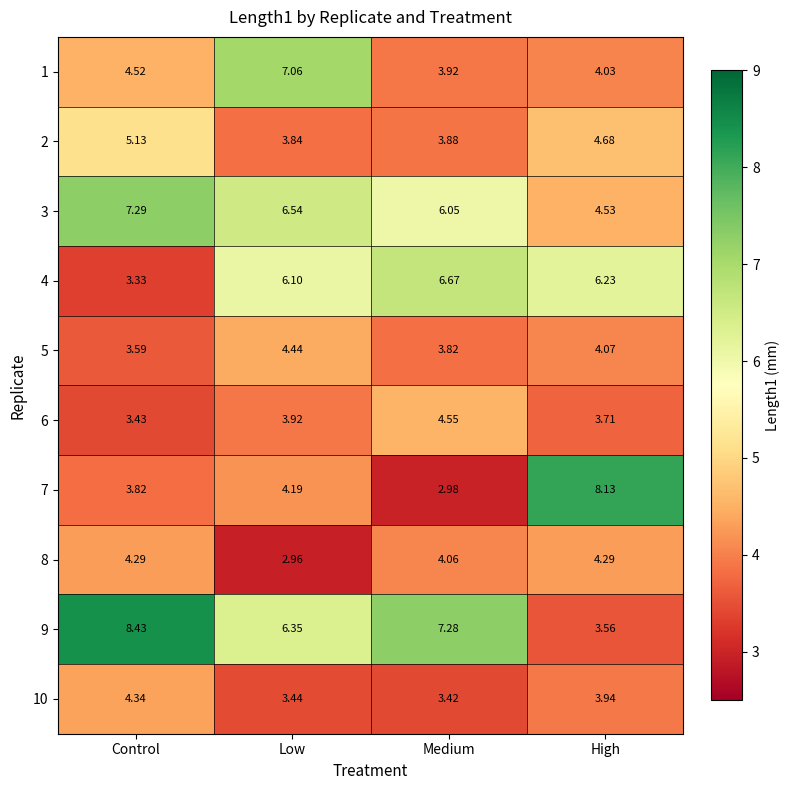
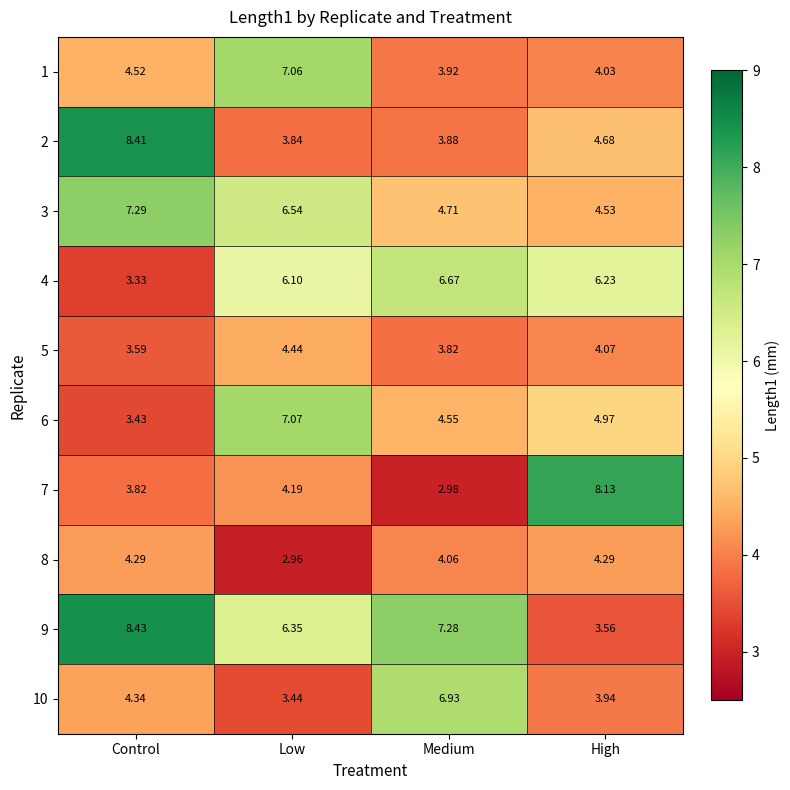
2, Control: 5.13 -> 8.41
3, Medium: 6.05 -> 4.71
6, Low: 3.92 -> 7.07
6, High: 3.71 -> 4.97
10, Medium: 3.42 -> 6.93
